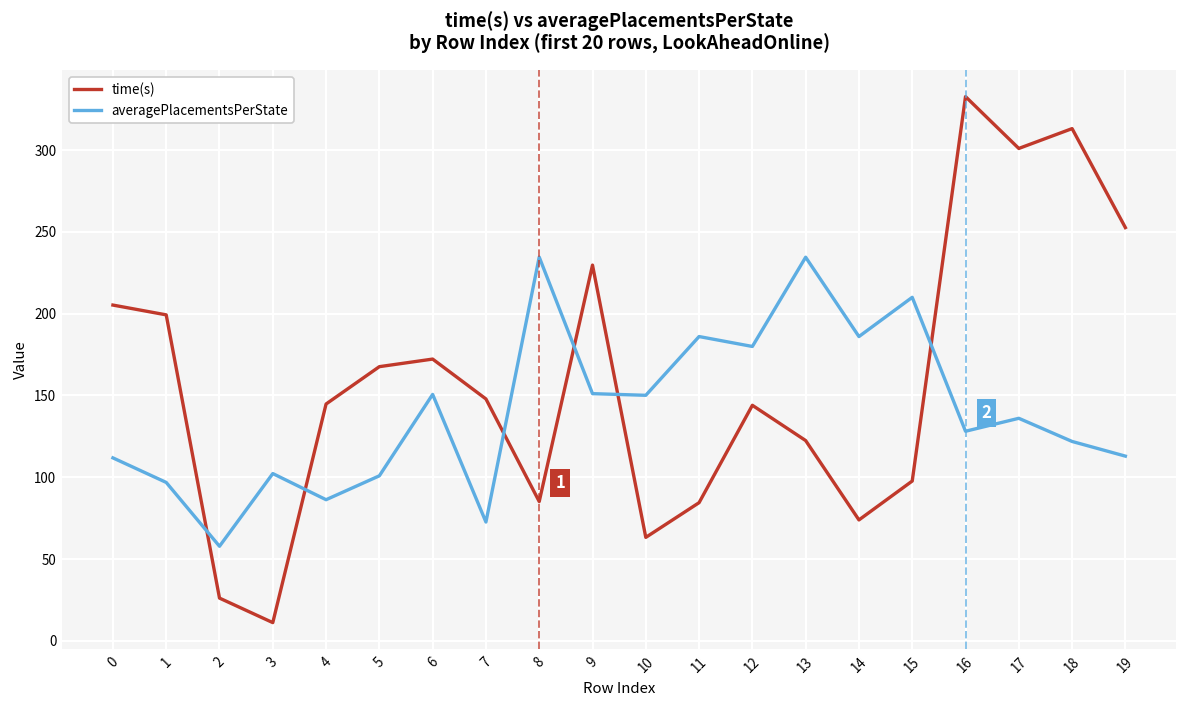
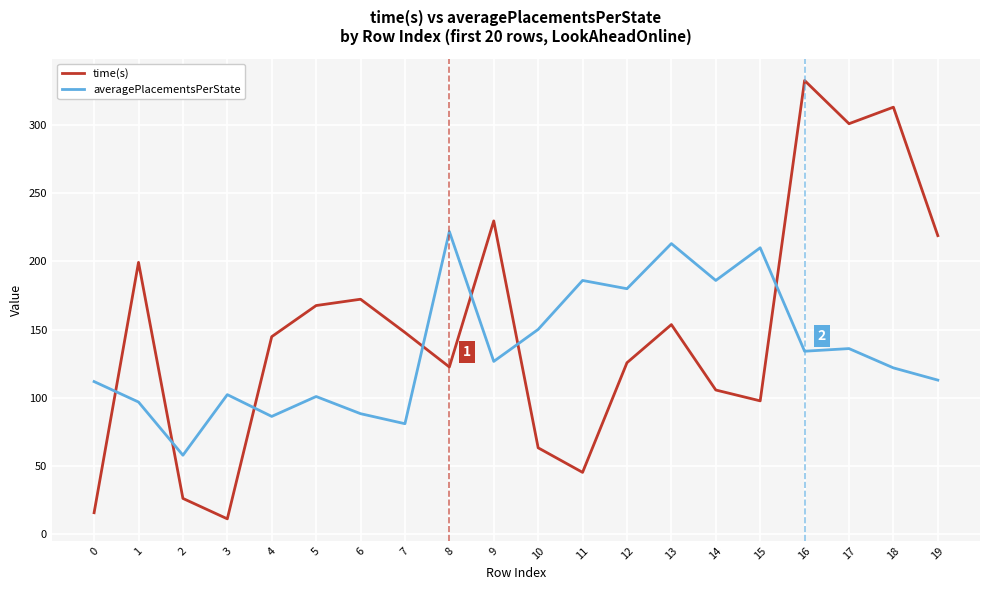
time(s), 0: 205 -> 16
averagePlacementsPerState, 6: 151 -> 88
averagePlacementsPerState, 7: 73 -> 81
time(s), 8: 85 -> 123
averagePlacementsPerState, 8: 235 -> 222
averagePlacementsPerState, 9: 151 -> 127
time(s), 11: 84 -> 45
time(s), 12: 144 -> 126
time(s), 13: 122 -> 154
averagePlacementsPerState, 13: 235 -> 213
time(s), 14: 74 -> 106
averagePlacementsPerState, 16: 128 -> 134
time(s), 19: 253 -> 219
